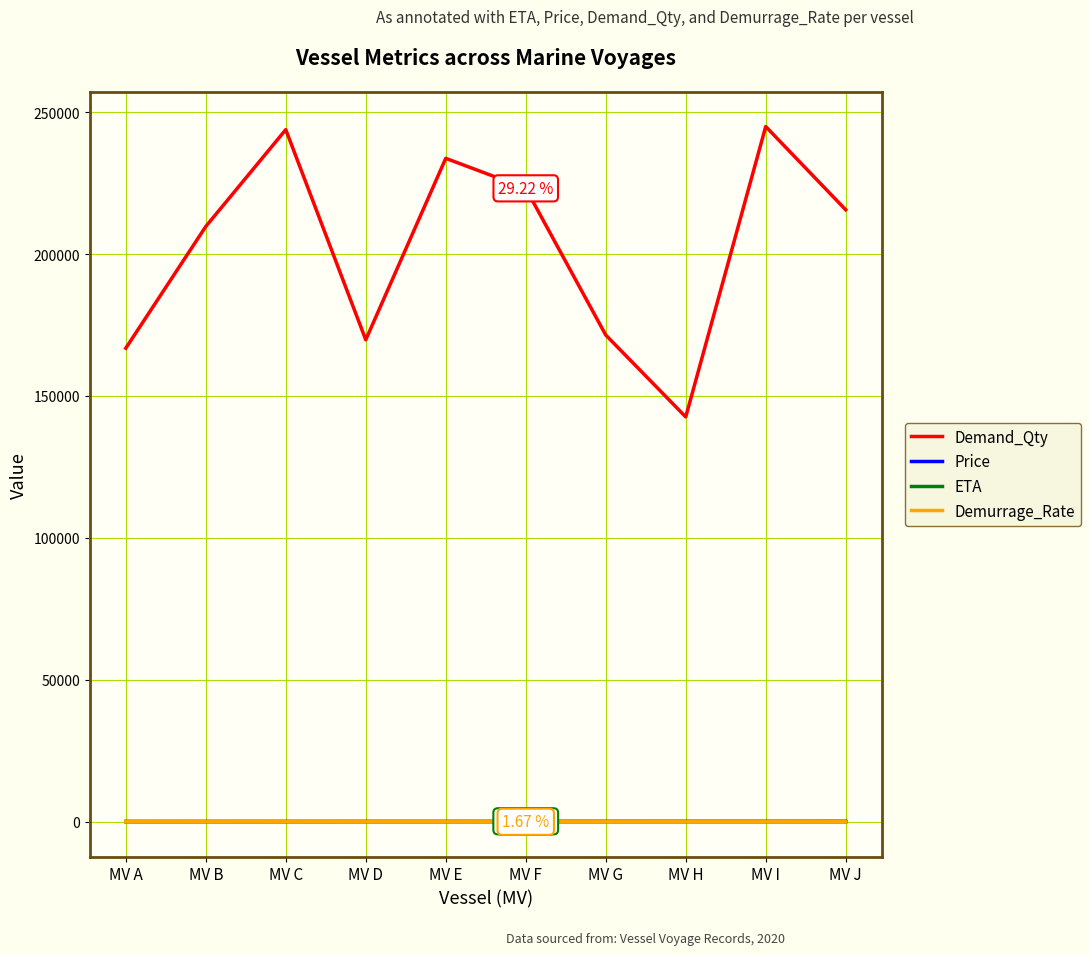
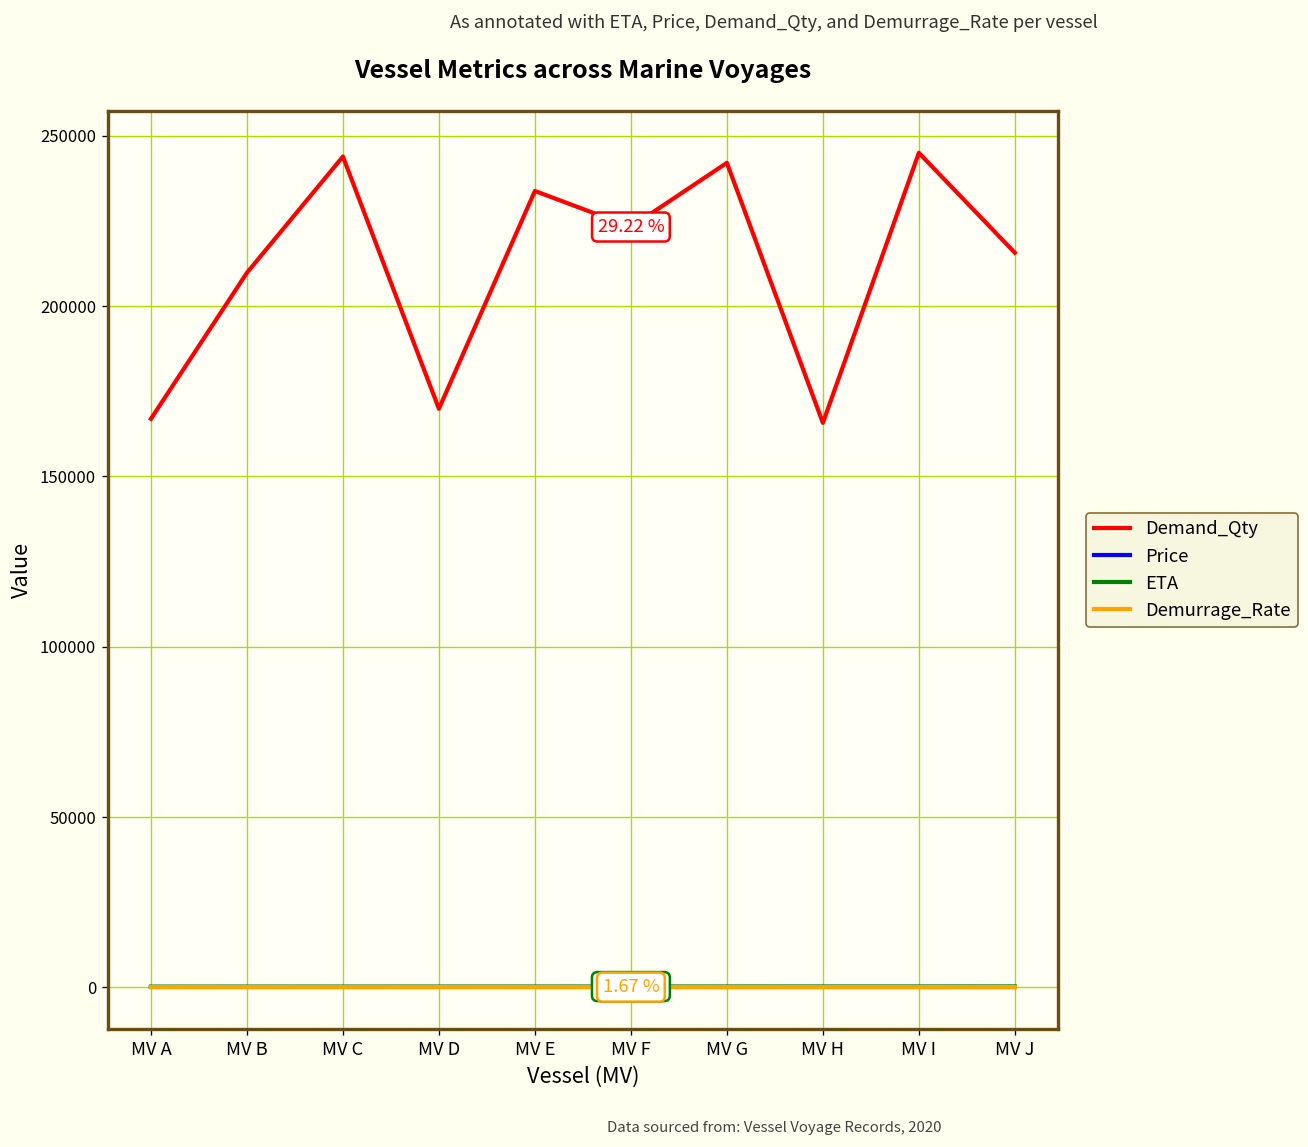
Demand_Qty, MV G: 171000 -> 242000
Demand_Qty, MV H: 143000 -> 166000
